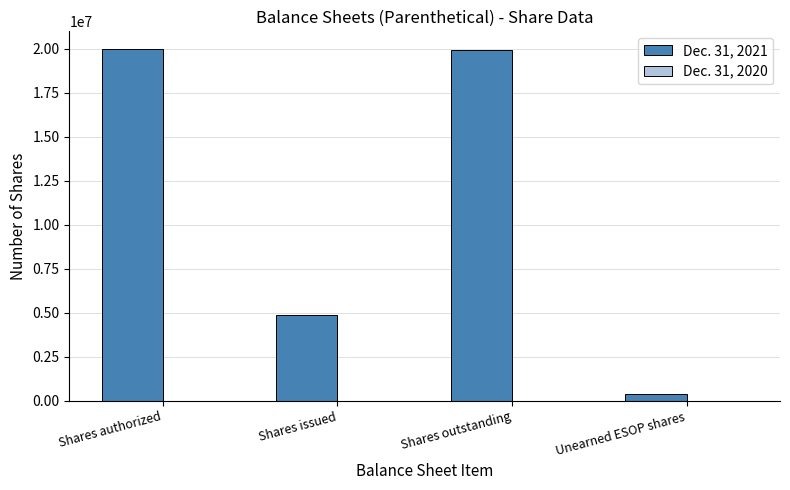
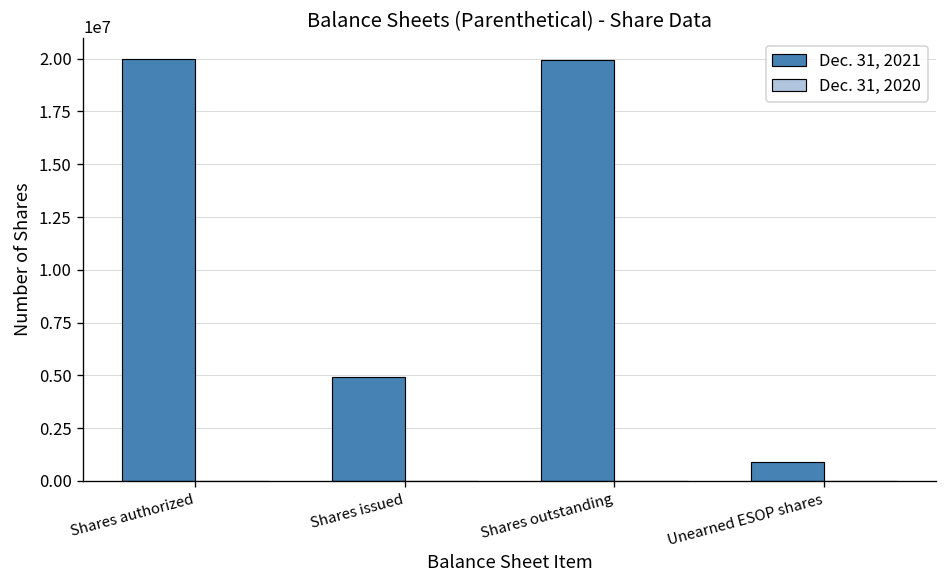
Dec. 31, 2021, Unearned ESOP shares: 400000 -> 900000
